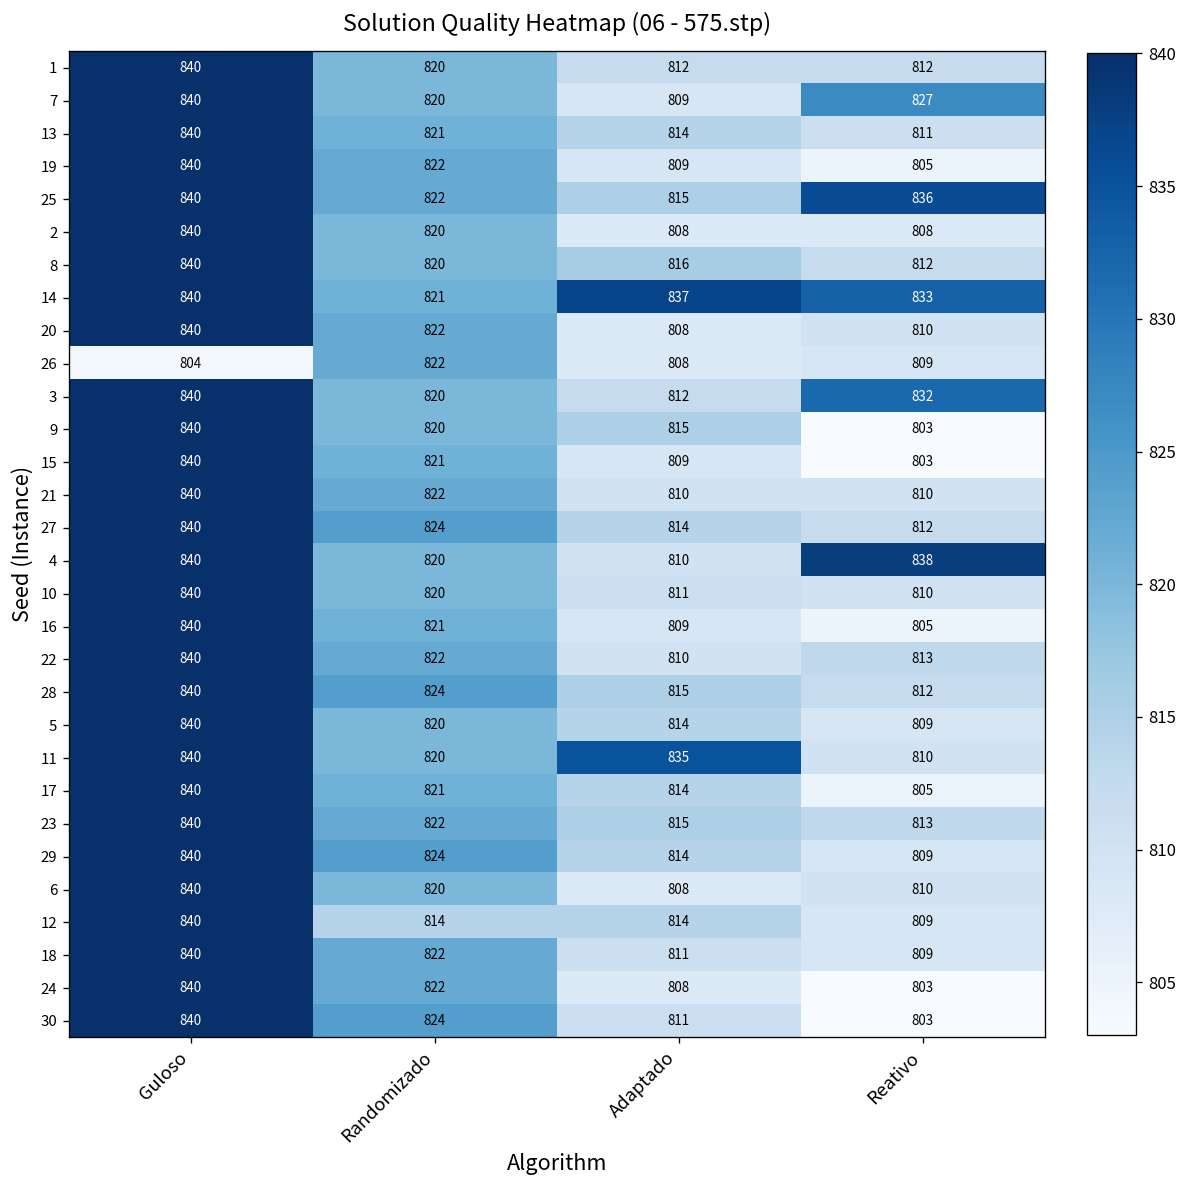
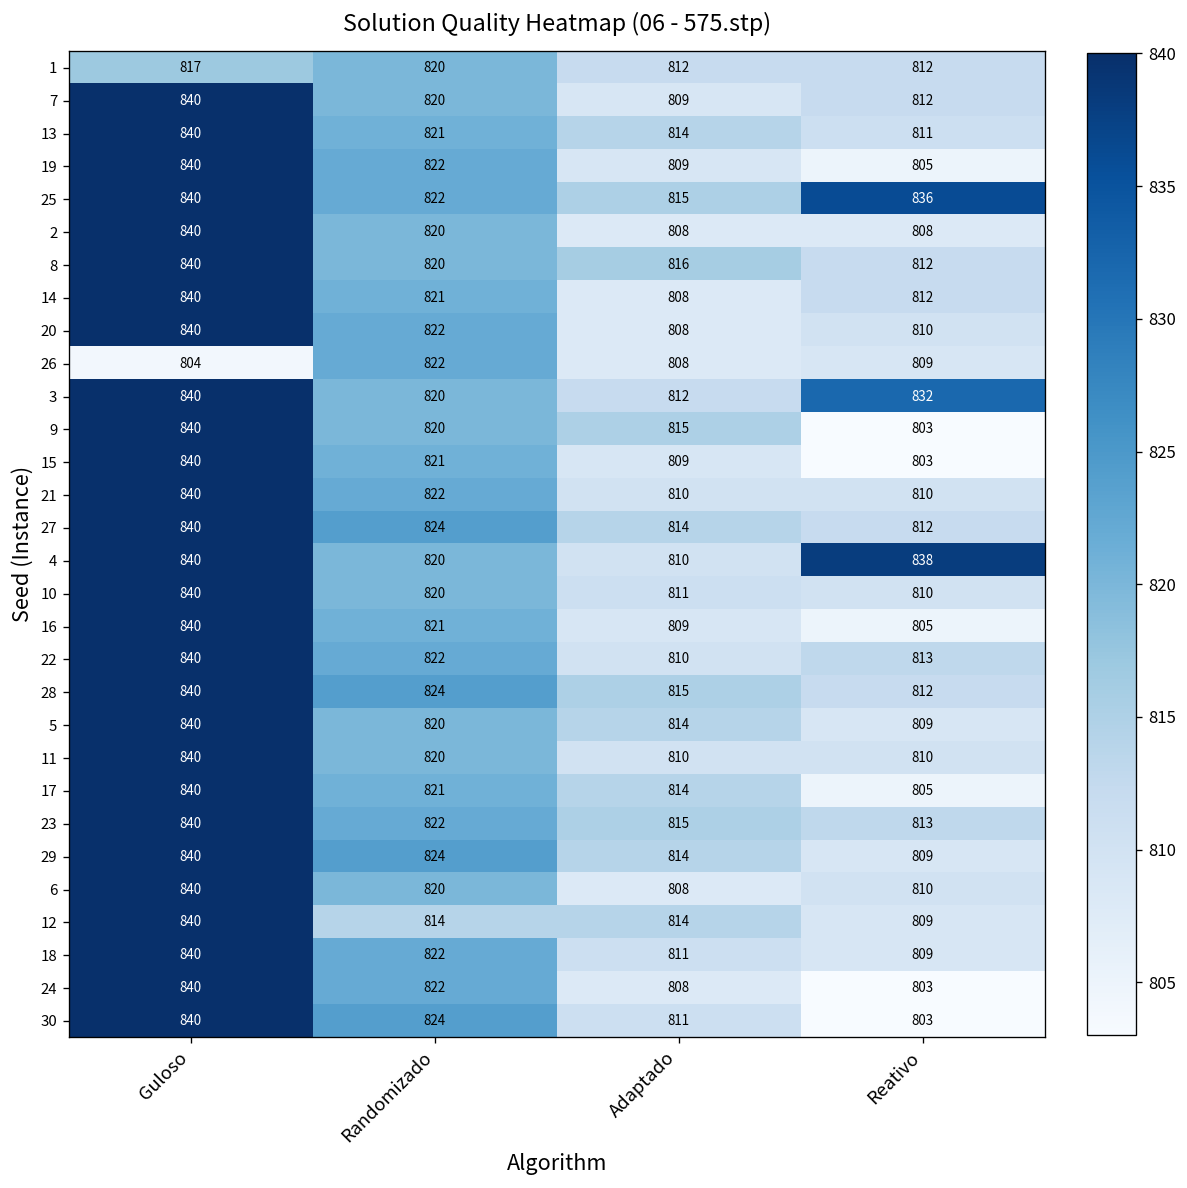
1, Guloso: 840 -> 817
7, Reativo: 827 -> 812
14, Adaptado: 837 -> 808
14, Reativo: 833 -> 812
11, Adaptado: 835 -> 810
